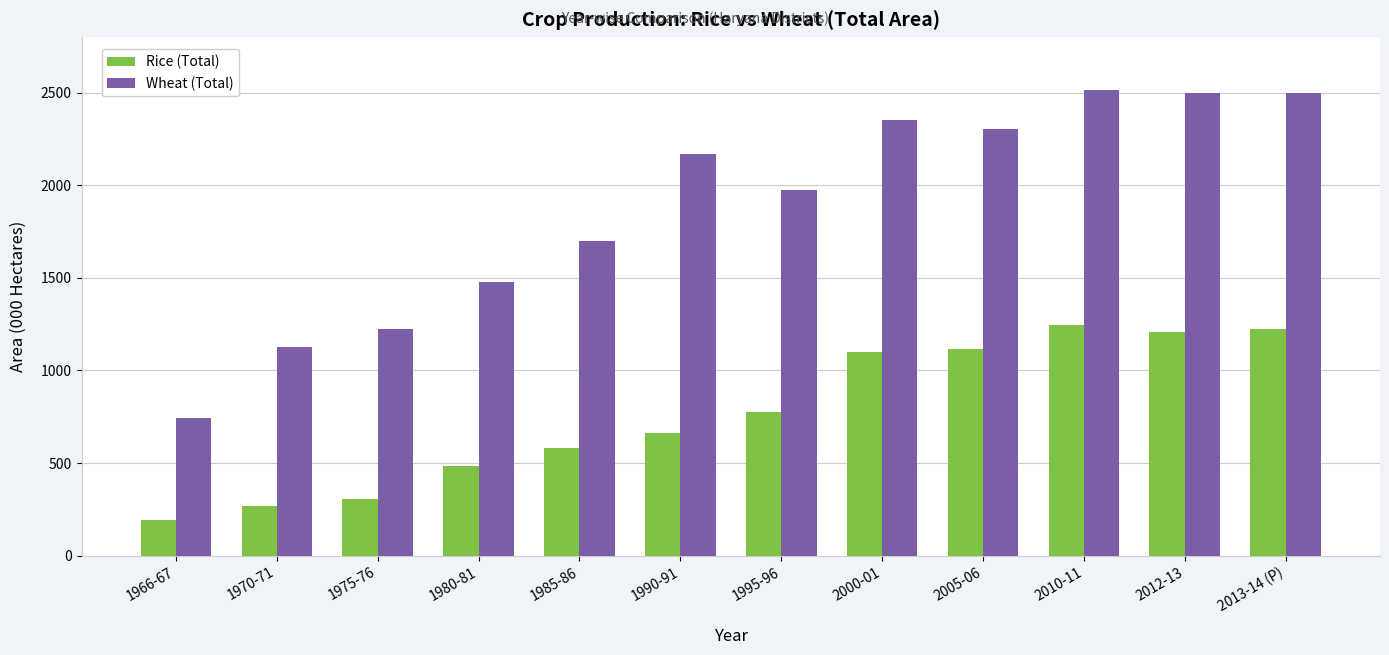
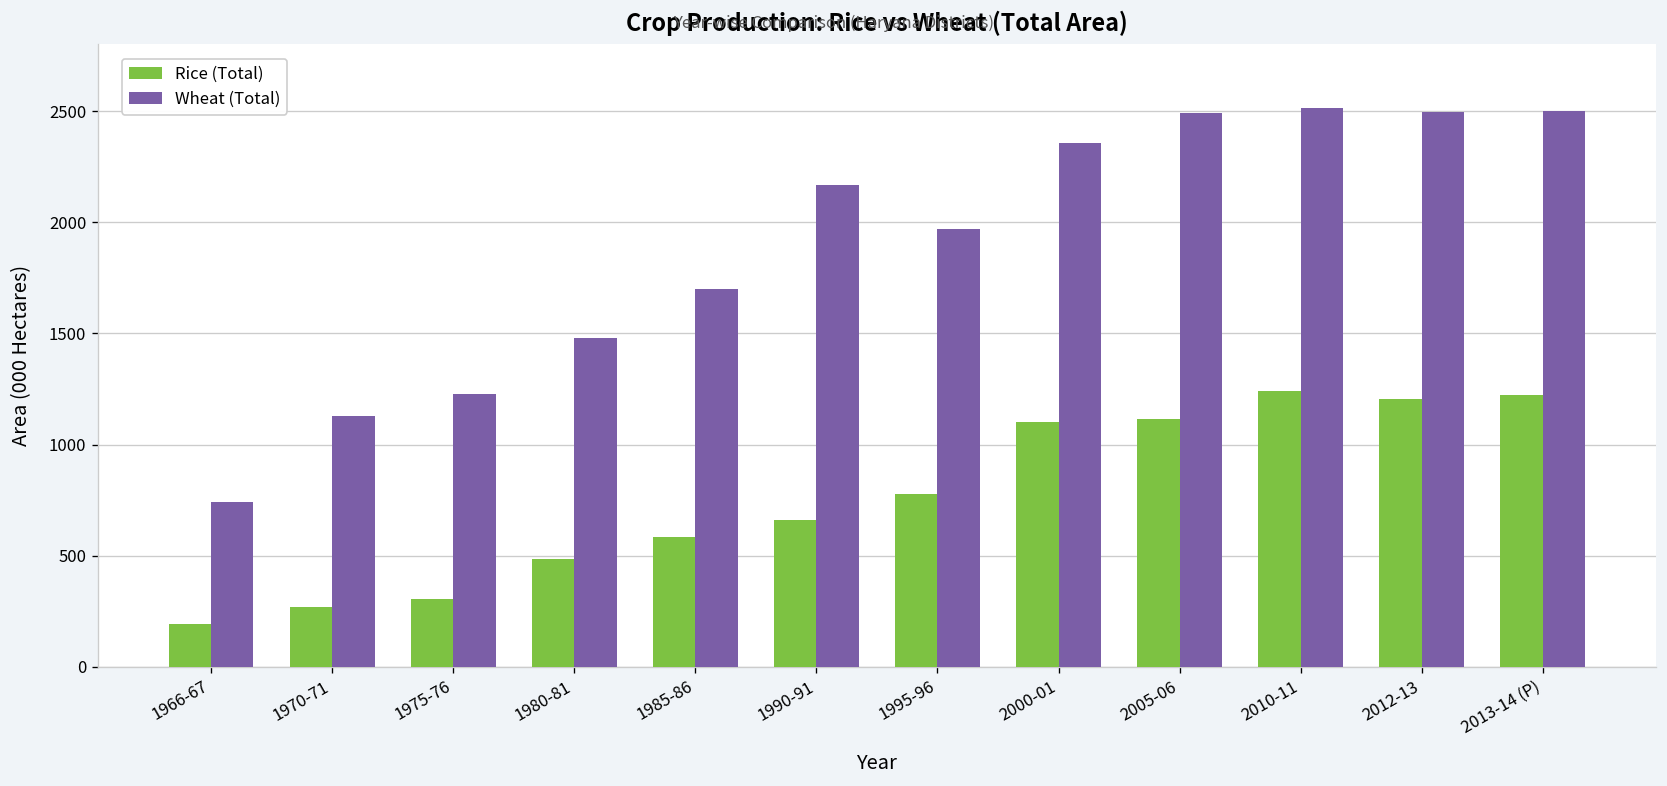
Wheat (Total), 2005-06: 2300 -> 2490
